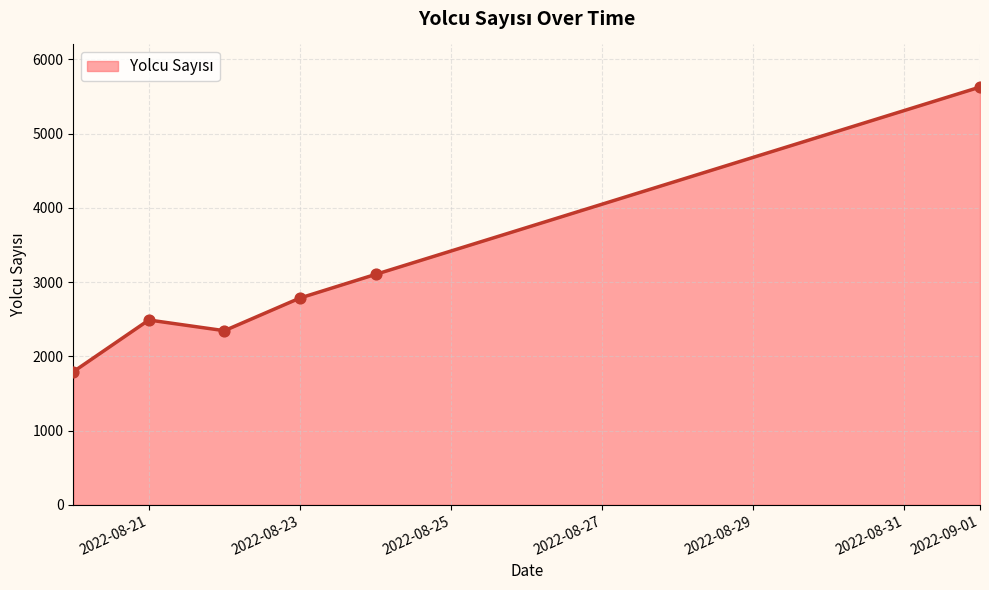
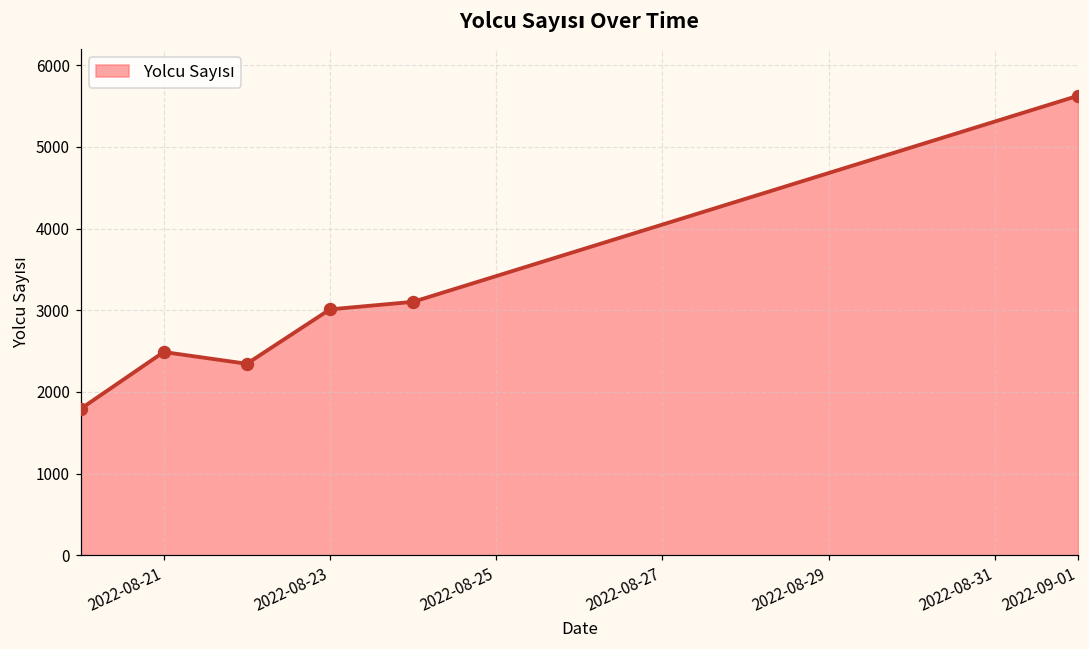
2022-08-23: 2800 -> 3000
